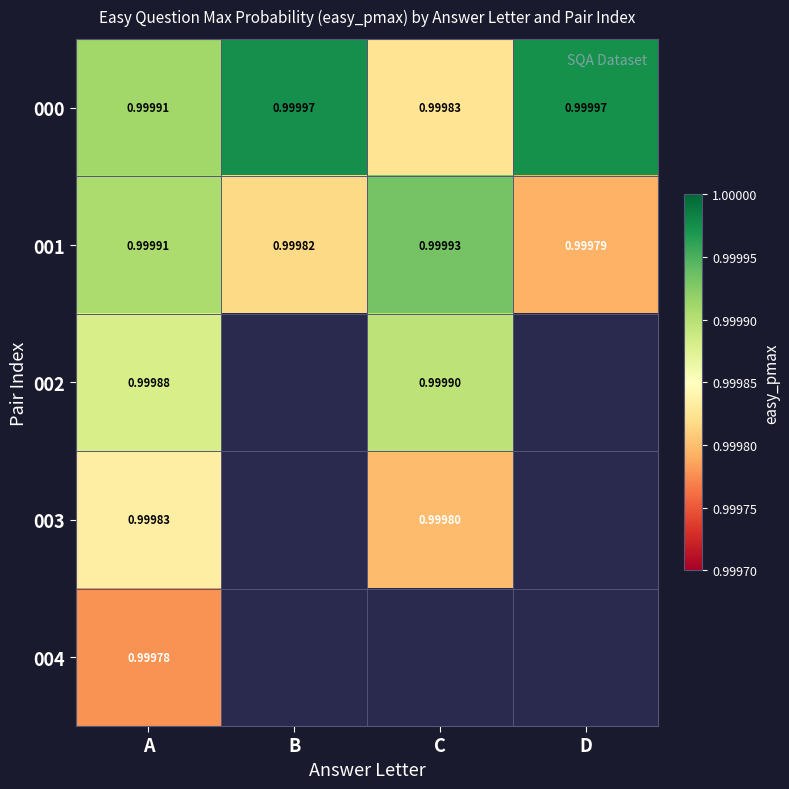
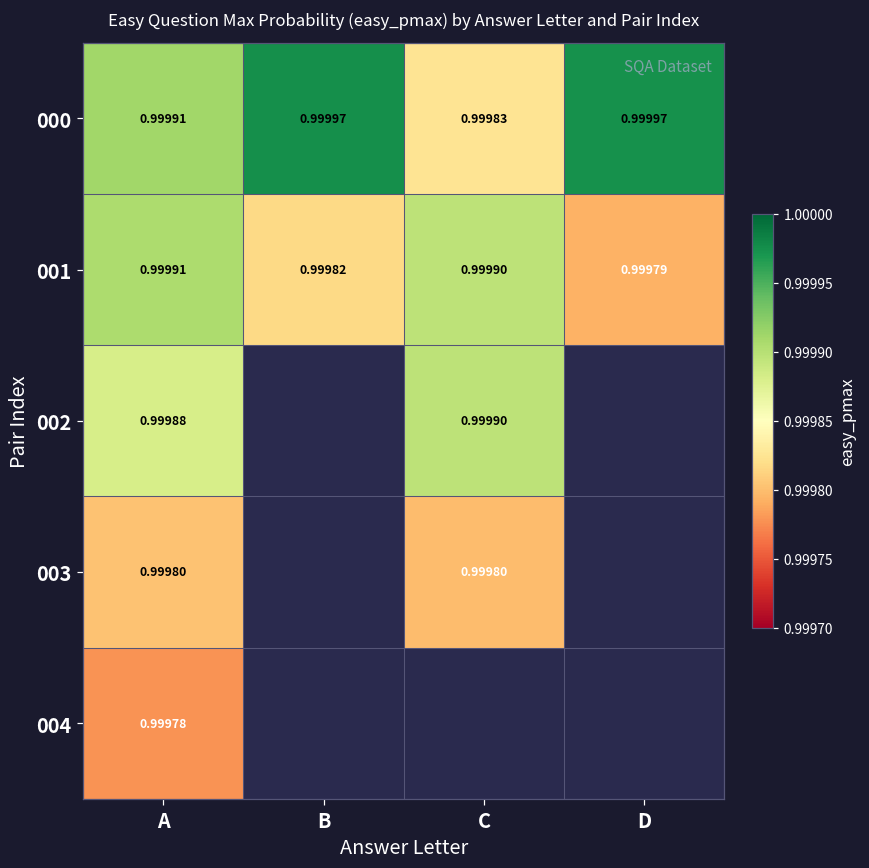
001, C: 0.99993 -> 0.99990
003, A: 0.99983 -> 0.99980
